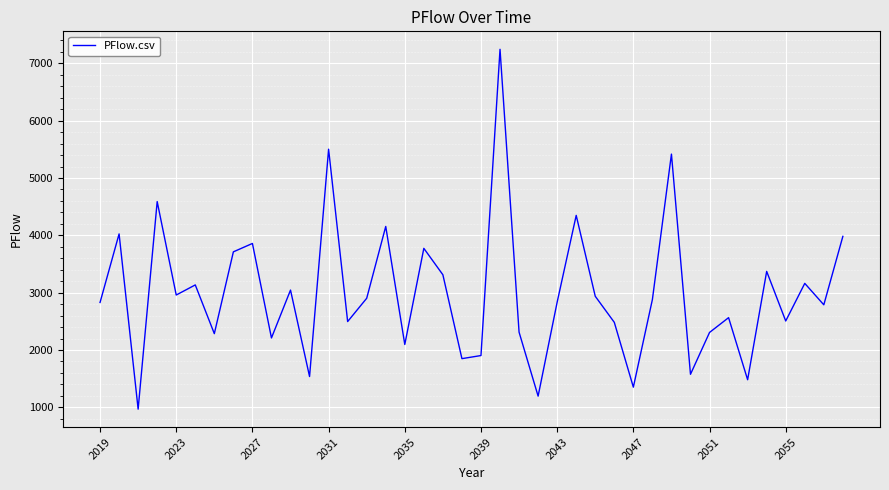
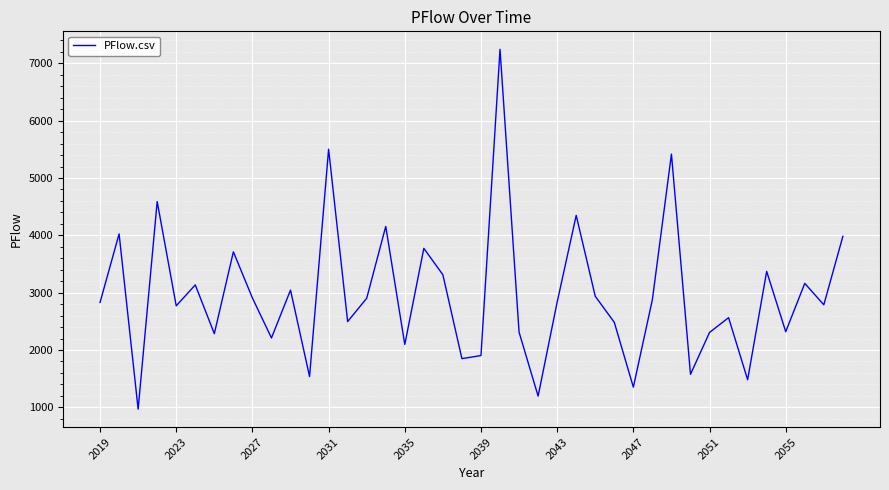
2023: 3000 -> 2800
2027: 3900 -> 2900
2055: 2500 -> 2300
